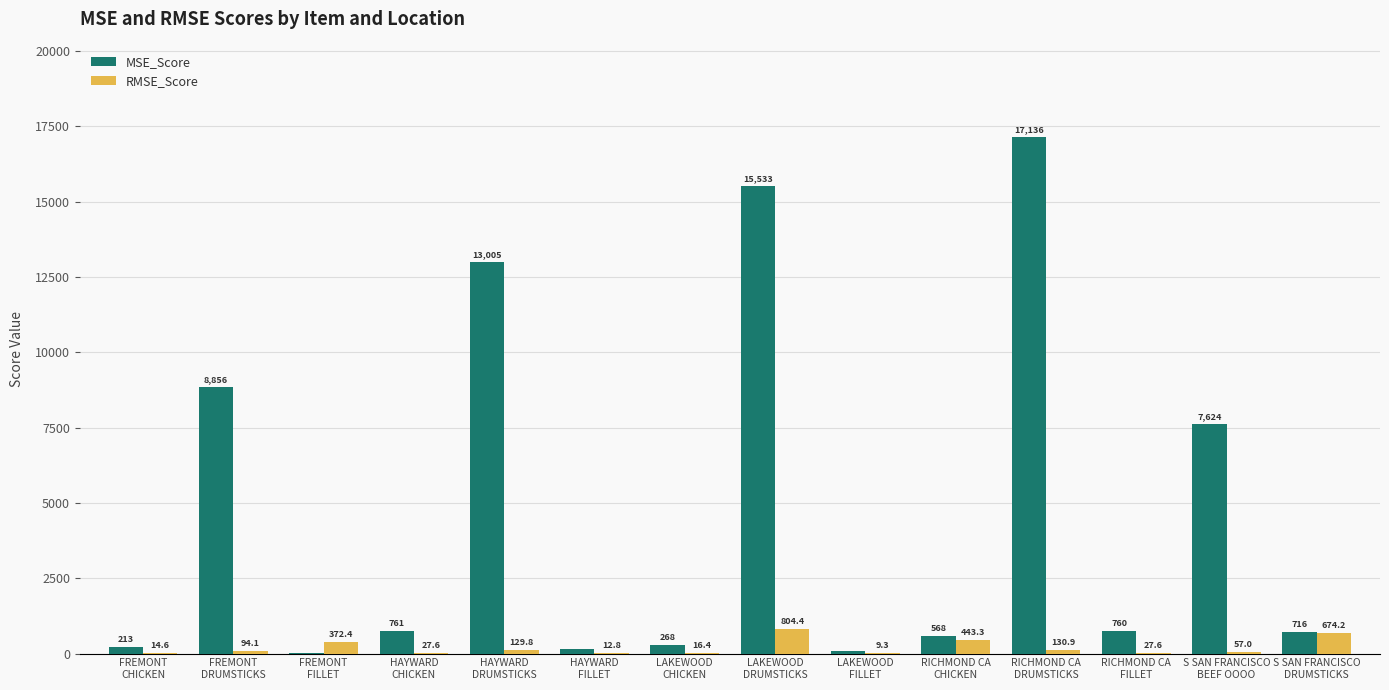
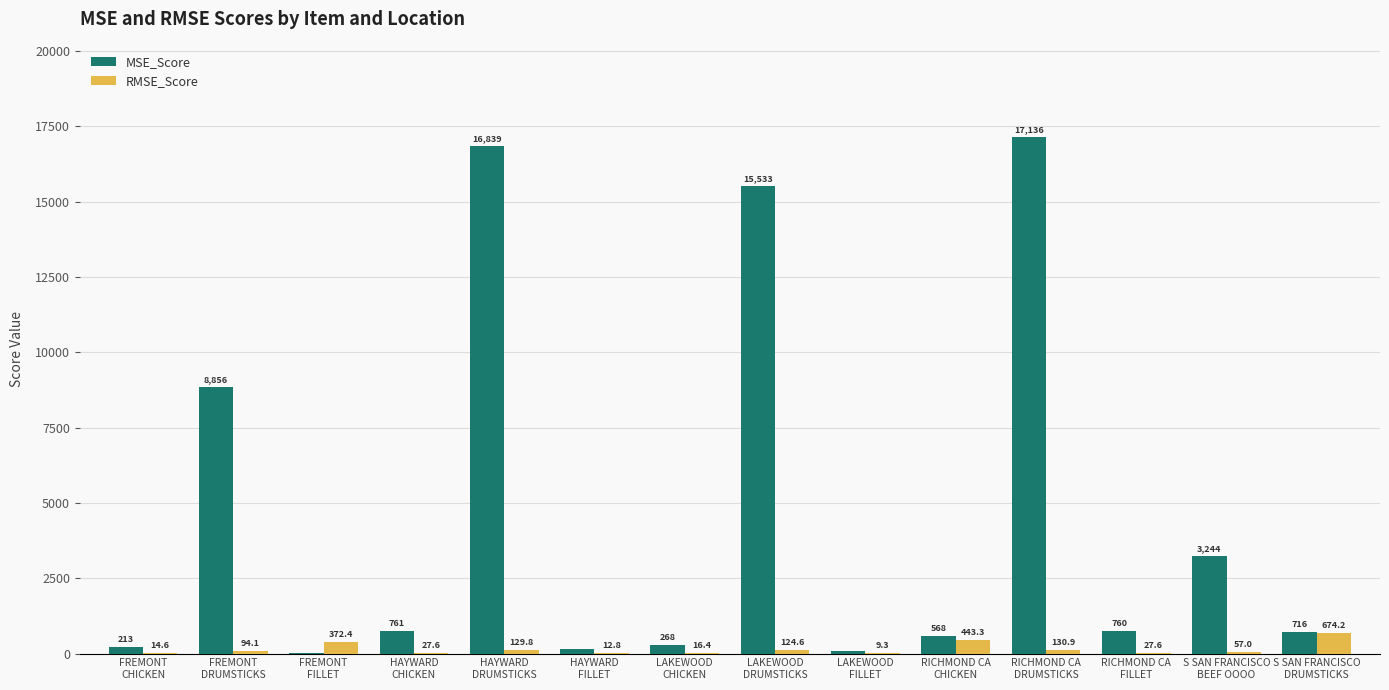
MSE_Score, HAYWARD DRUMSTICKS: 13,005 -> 16,839
RMSE_Score, LAKEWOOD DRUMSTICKS: 804.4 -> 124.6
MSE_Score, S SAN FRANCISCO BEEF OOOO: 7,624 -> 3,244
